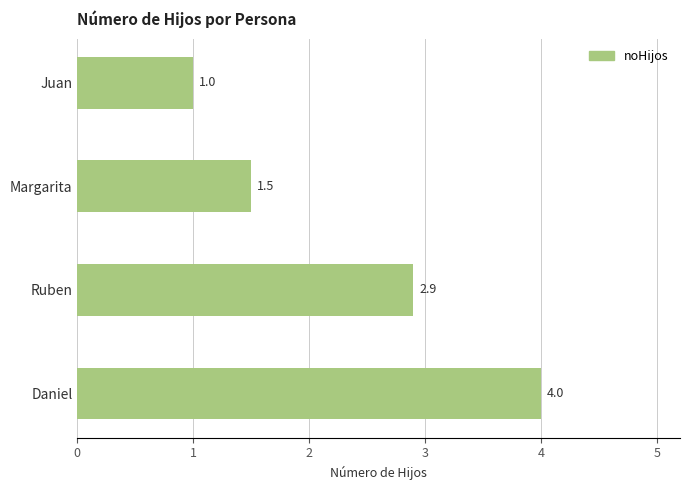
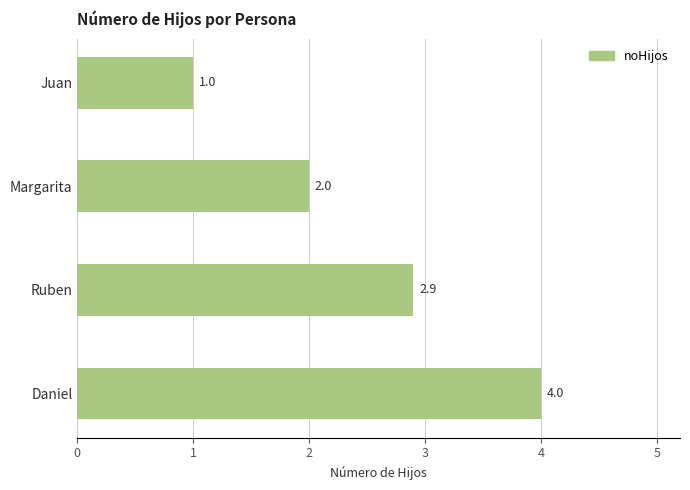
Margarita: 1.5 -> 2.0
